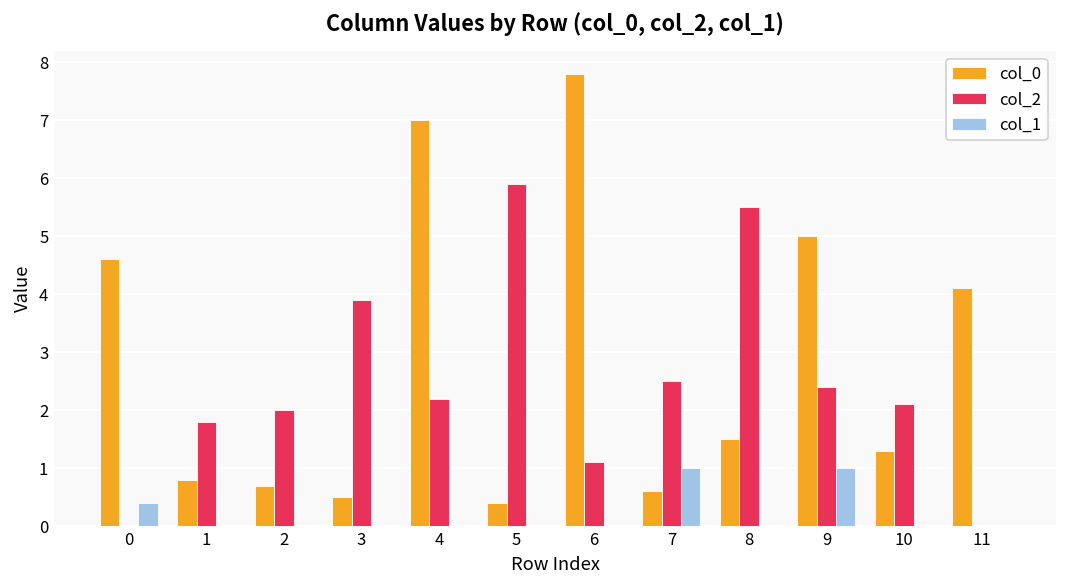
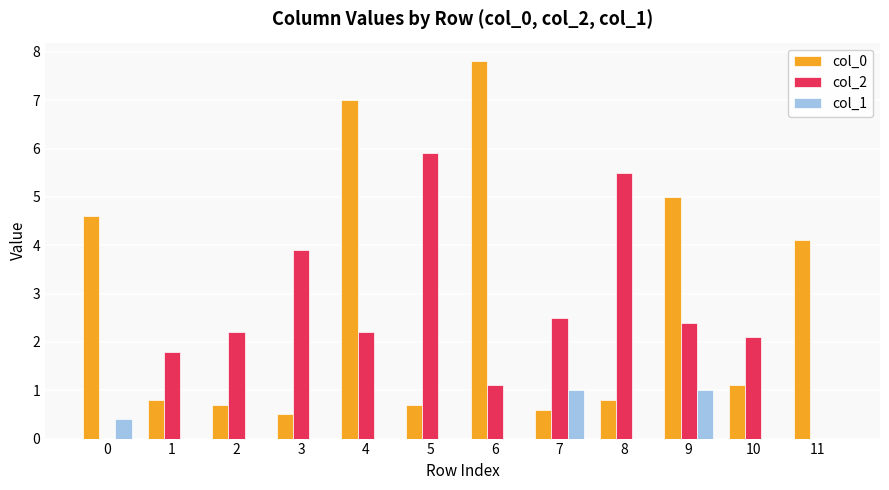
col_2, 2: 2.0 -> 2.2
col_0, 5: 0.4 -> 0.7
col_0, 8: 1.5 -> 0.8
col_0, 10: 1.3 -> 1.1
